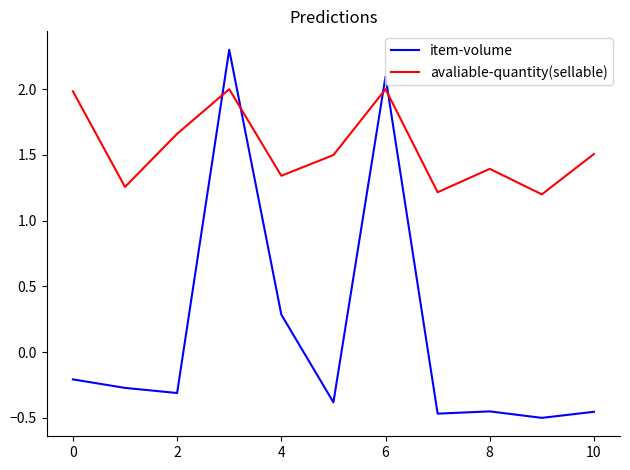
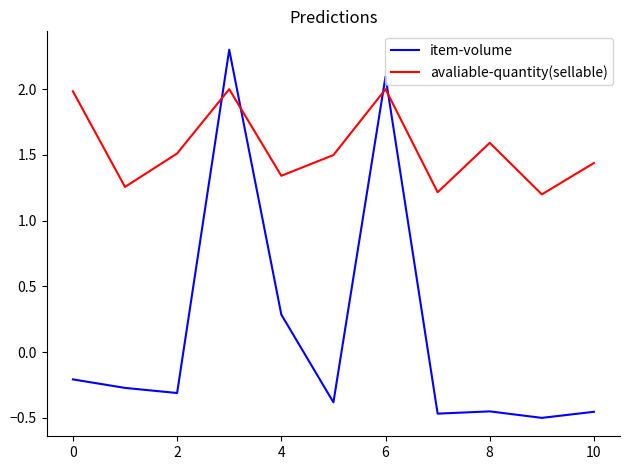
avaliable-quantity(sellable), 2: 1.66 -> 1.51
avaliable-quantity(sellable), 8: 1.39 -> 1.59
avaliable-quantity(sellable), 10: 1.51 -> 1.44
